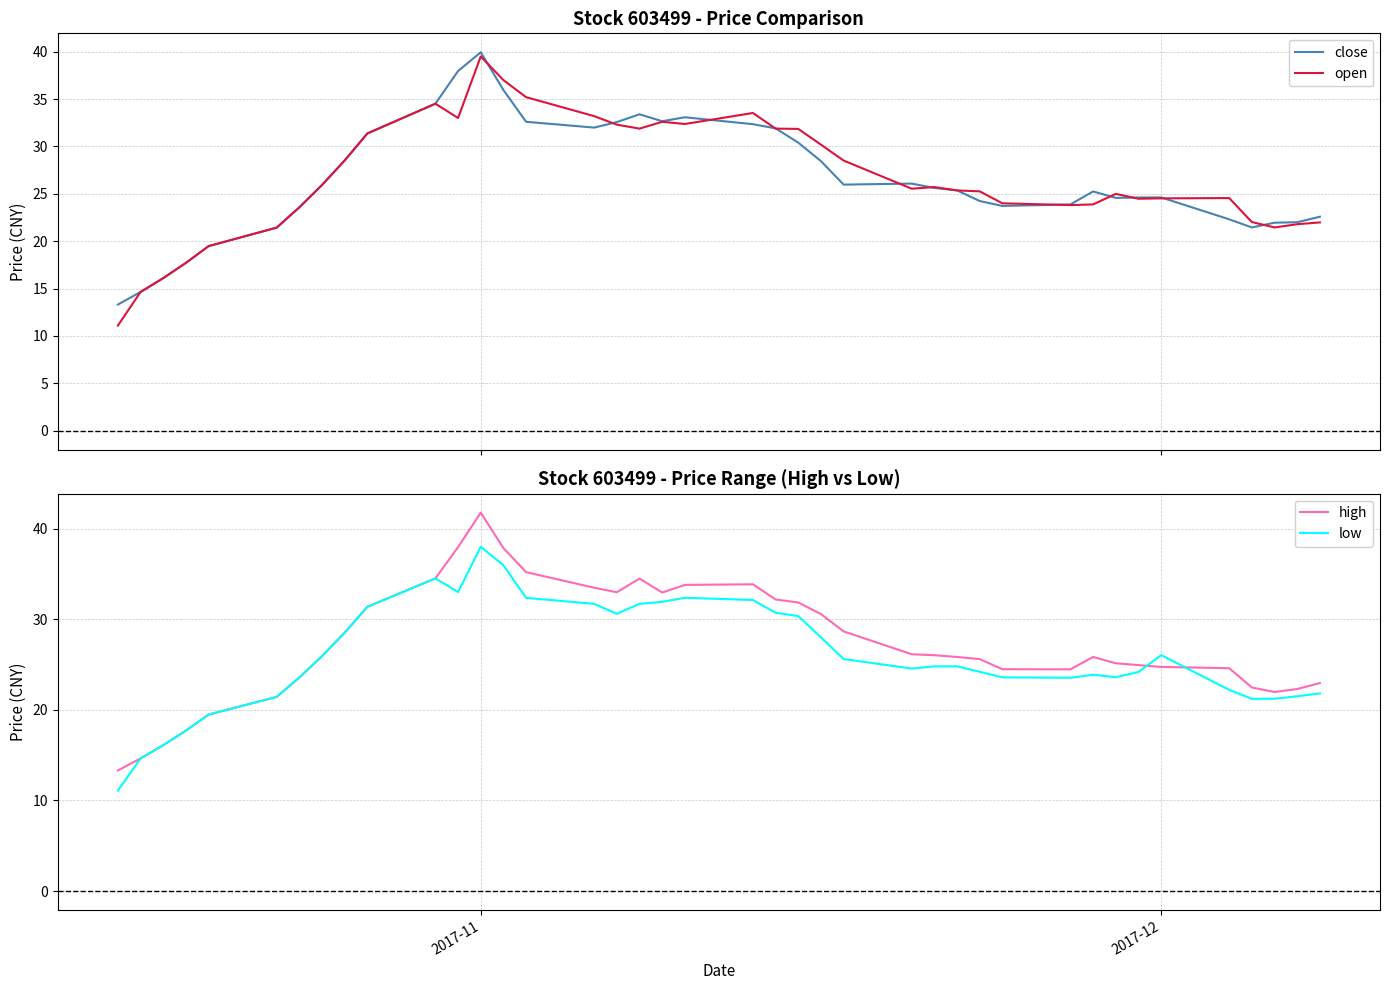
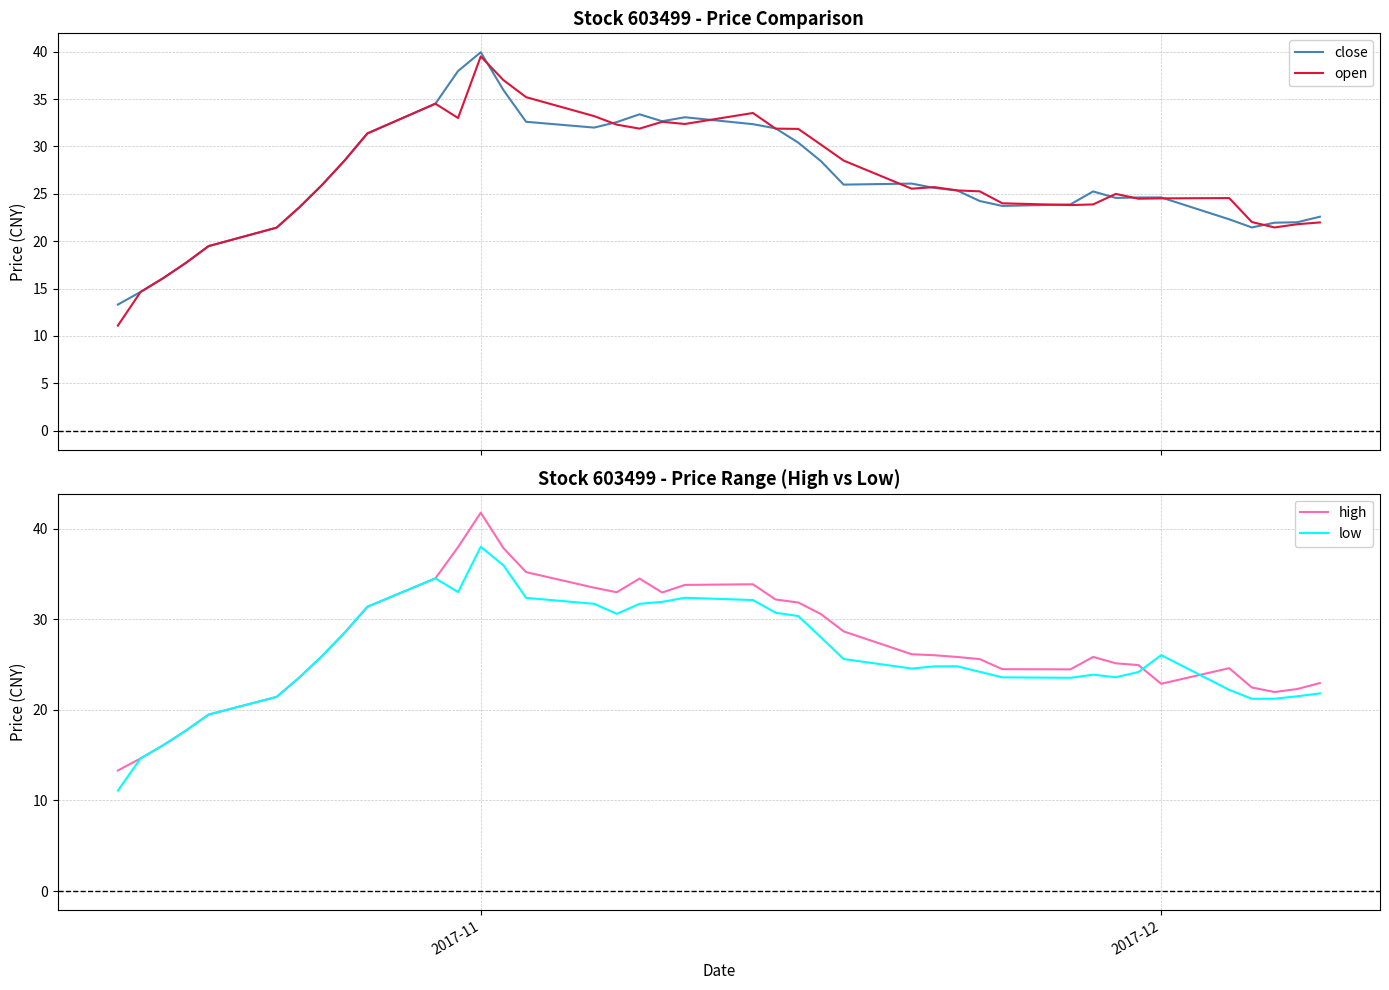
Stock 603499 - Price Range (High vs Low), high, 2017-12: 25 -> 23
